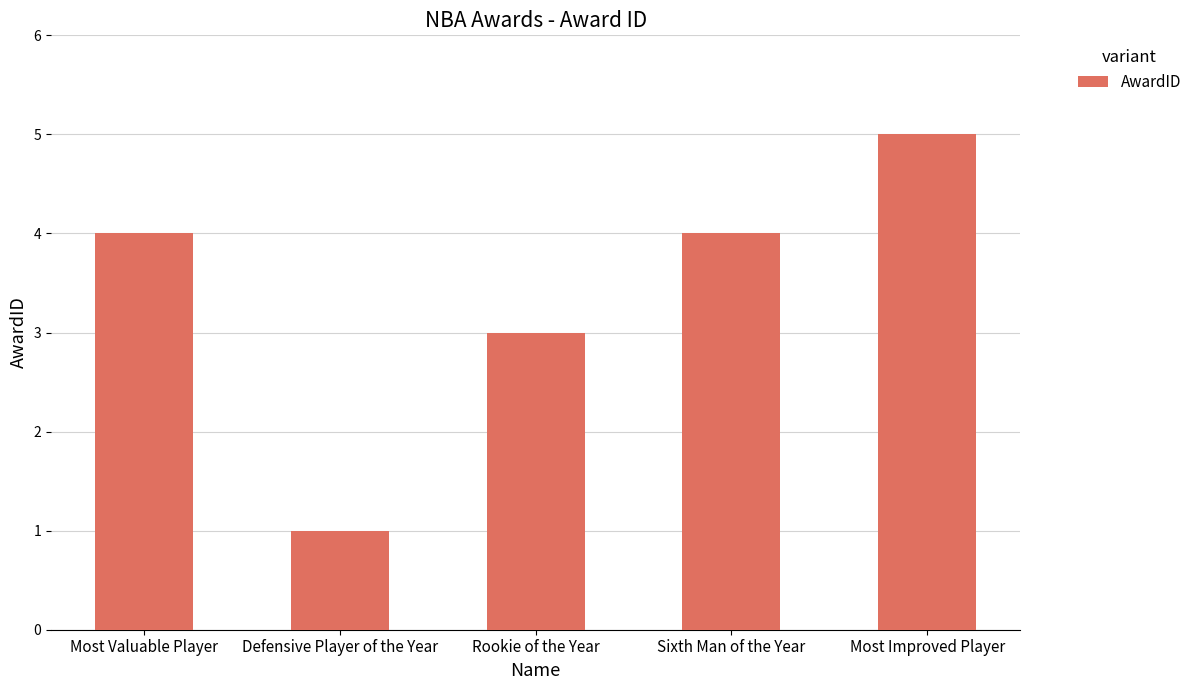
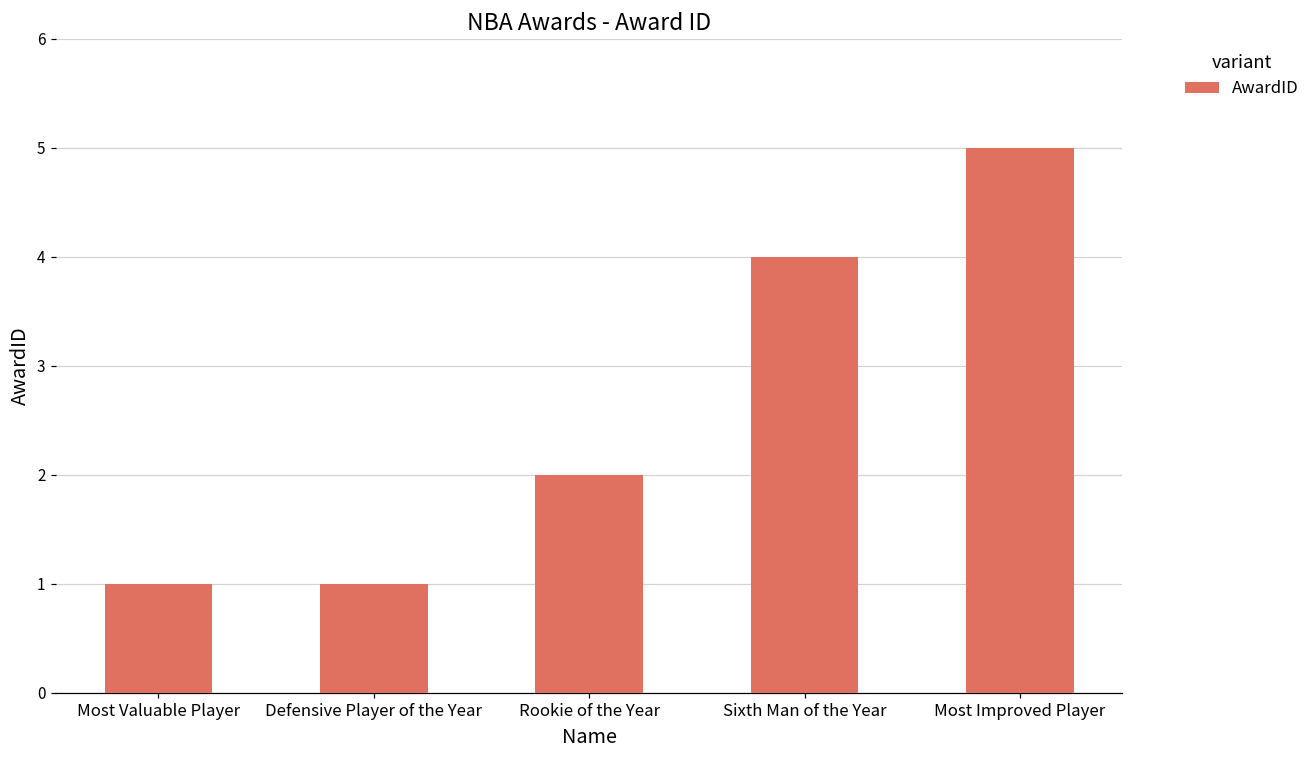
Most Valuable Player: 4 -> 1
Rookie of the Year: 3 -> 2
